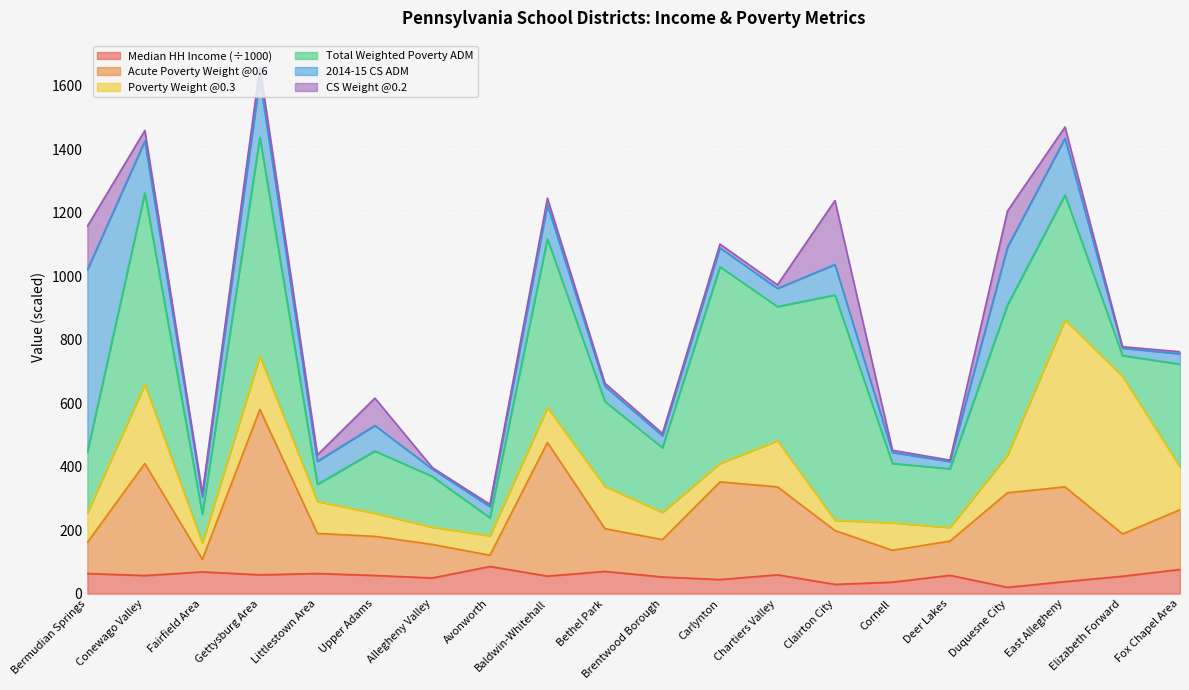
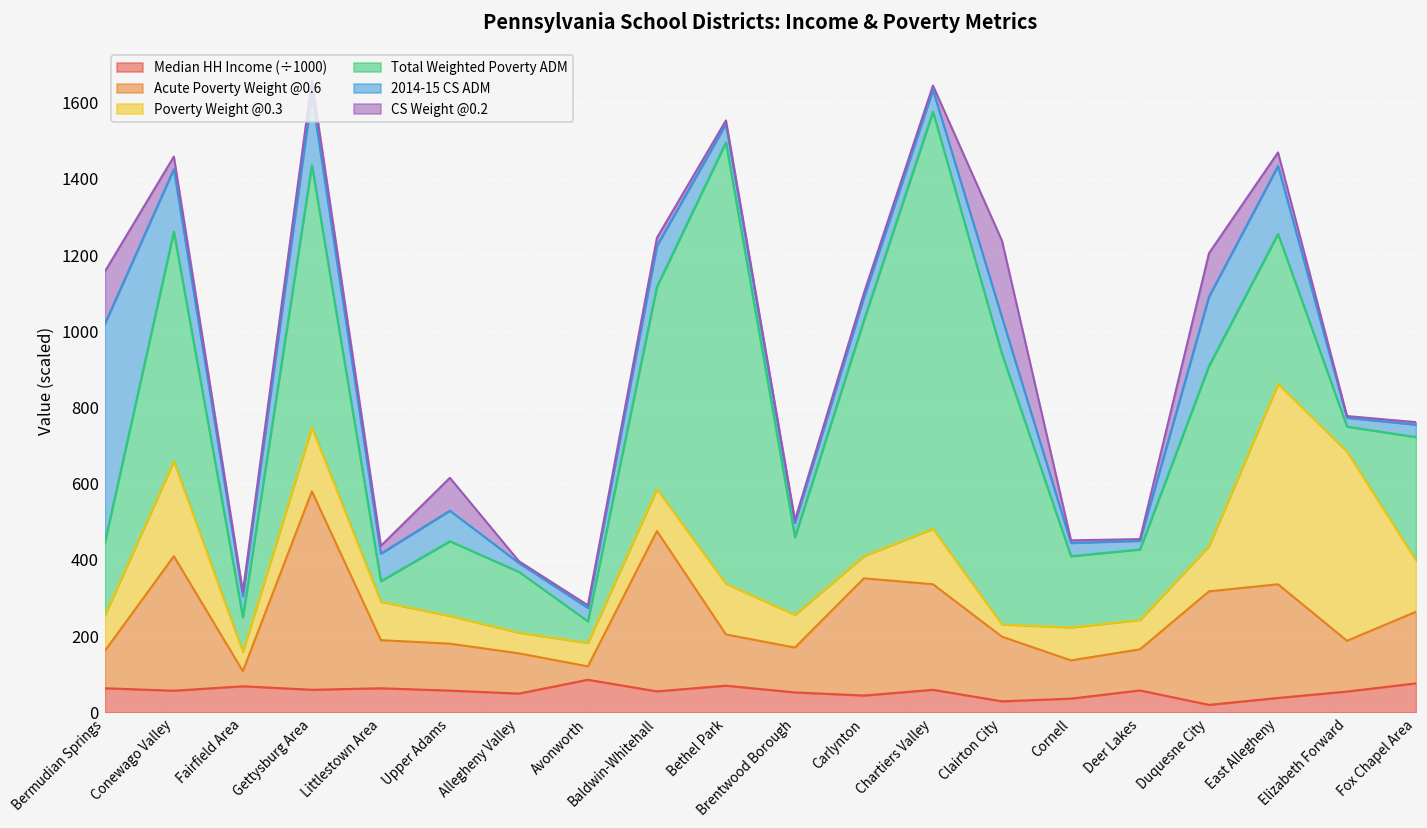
Total Weighted Poverty ADM, Bethel Park: 270 -> 1160
Total Weighted Poverty ADM, Chartiers Valley: 420 -> 1090
Poverty Weight @0.3, Deer Lakes: 40 -> 80
